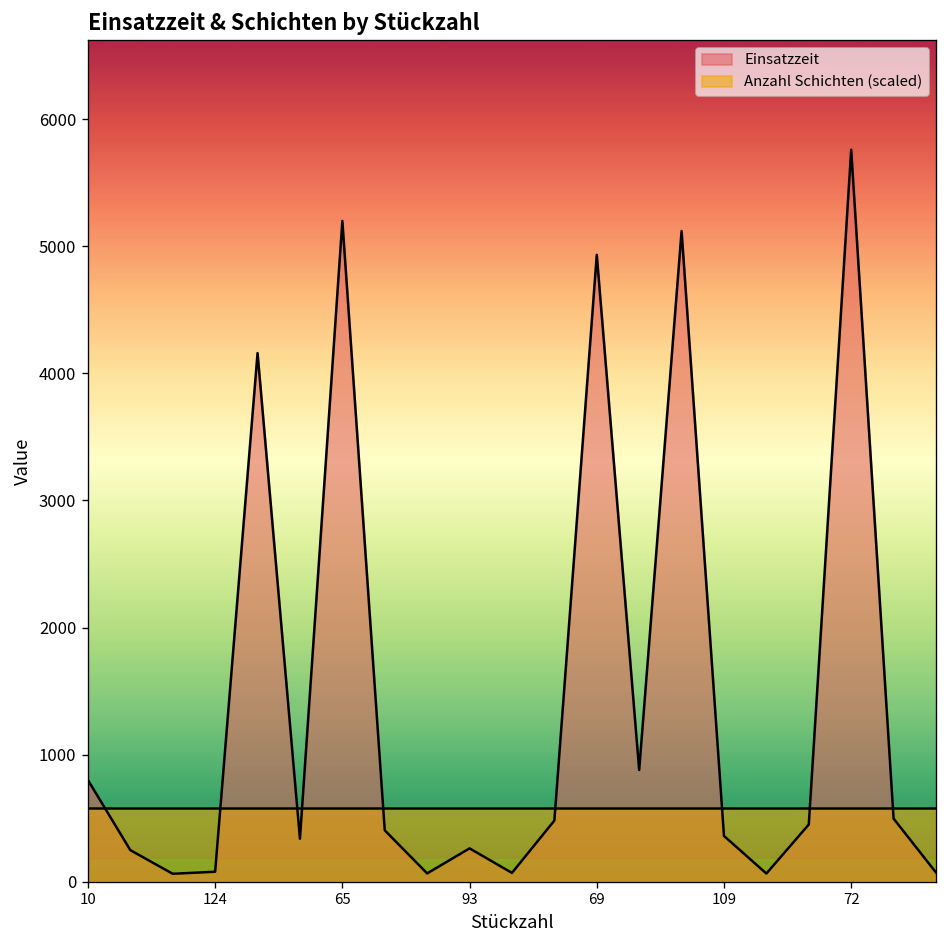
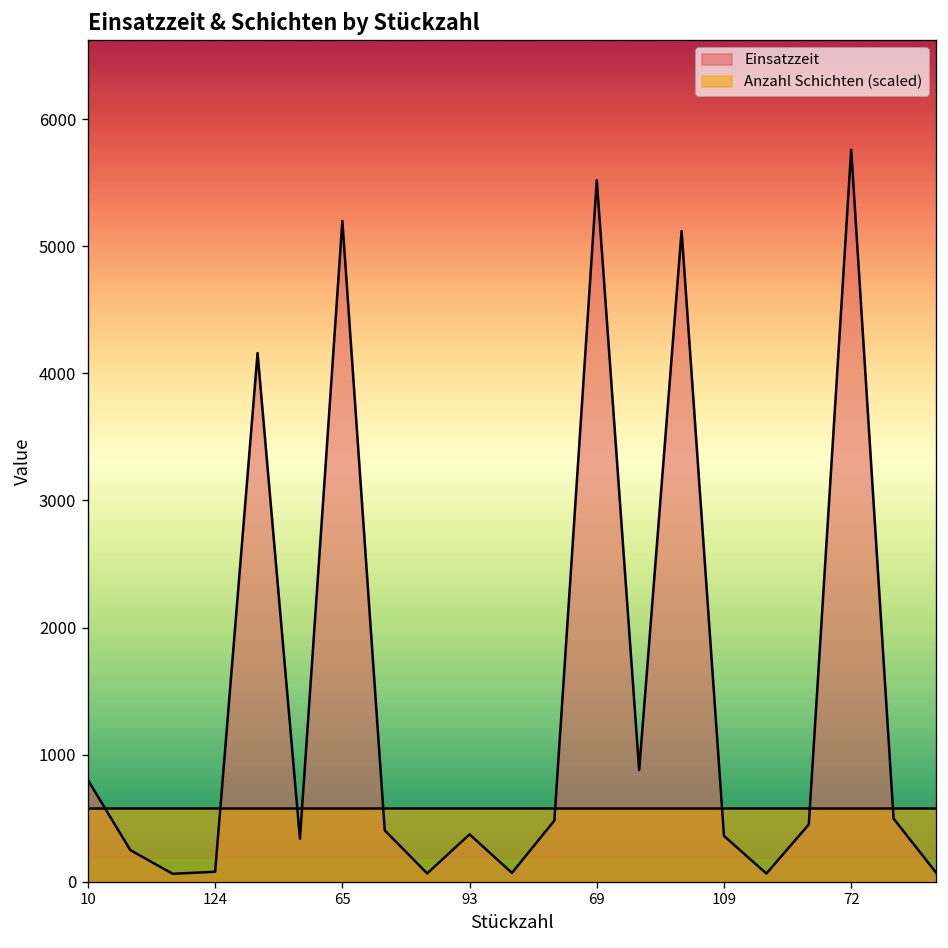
Einsatzzeit, 93: 260 -> 370
Einsatzzeit, 69: 4930 -> 5520
